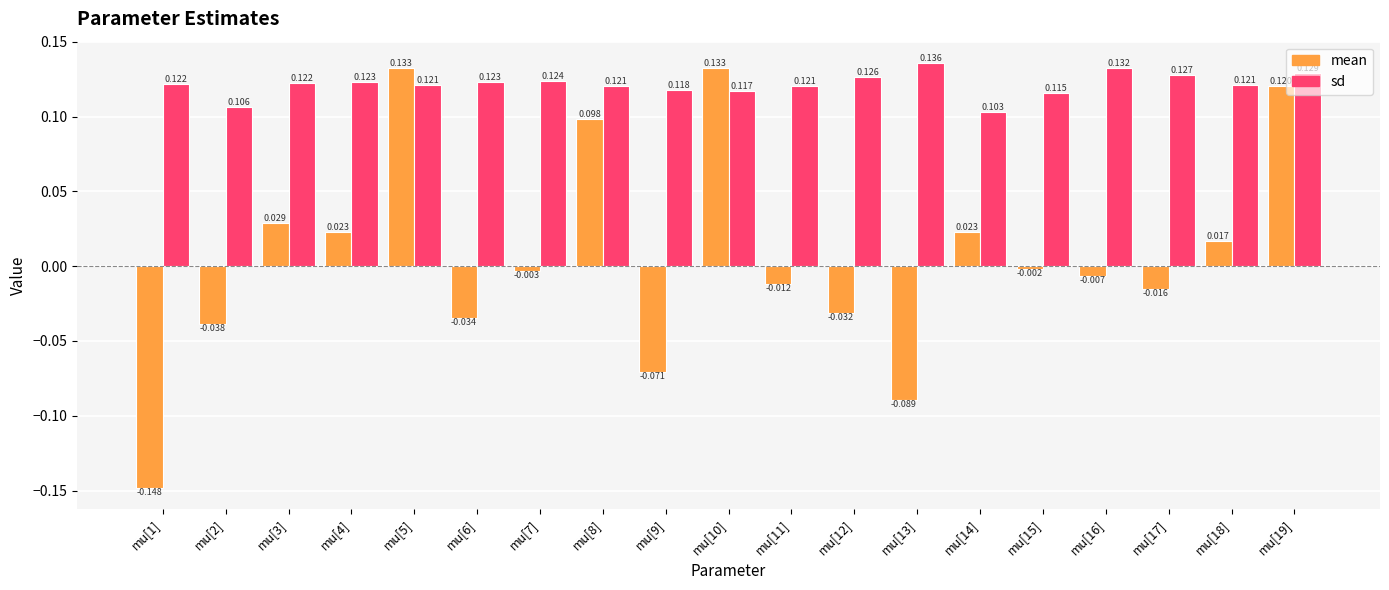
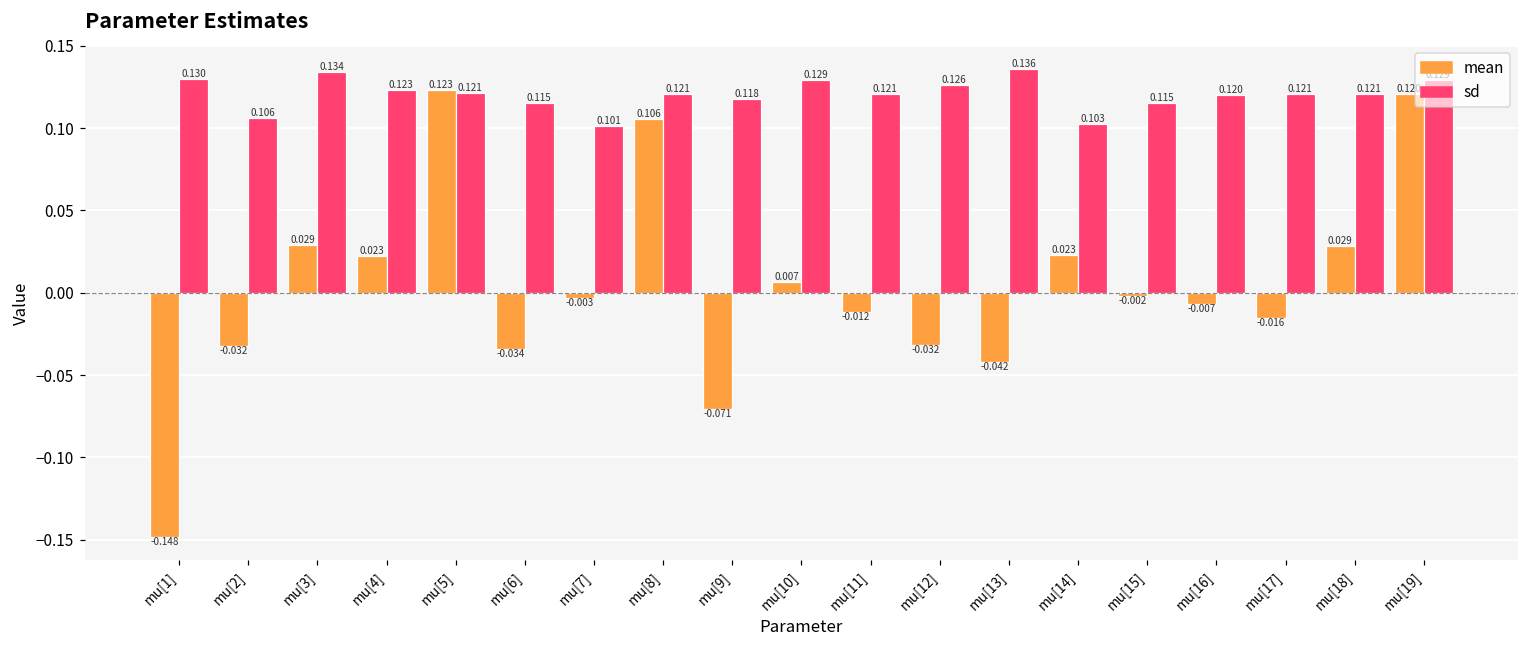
sd, mu[1]: 0.122 -> 0.130
mean, mu[2]: -0.038 -> -0.032
sd, mu[3]: 0.122 -> 0.134
mean, mu[5]: 0.133 -> 0.123
sd, mu[6]: 0.123 -> 0.115
sd, mu[7]: 0.124 -> 0.101
mean, mu[8]: 0.098 -> 0.106
mean, mu[10]: 0.133 -> 0.007
sd, mu[10]: 0.117 -> 0.129
mean, mu[13]: -0.089 -> -0.042
sd, mu[16]: 0.132 -> 0.120
sd, mu[17]: 0.127 -> 0.121
mean, mu[18]: 0.017 -> 0.029
